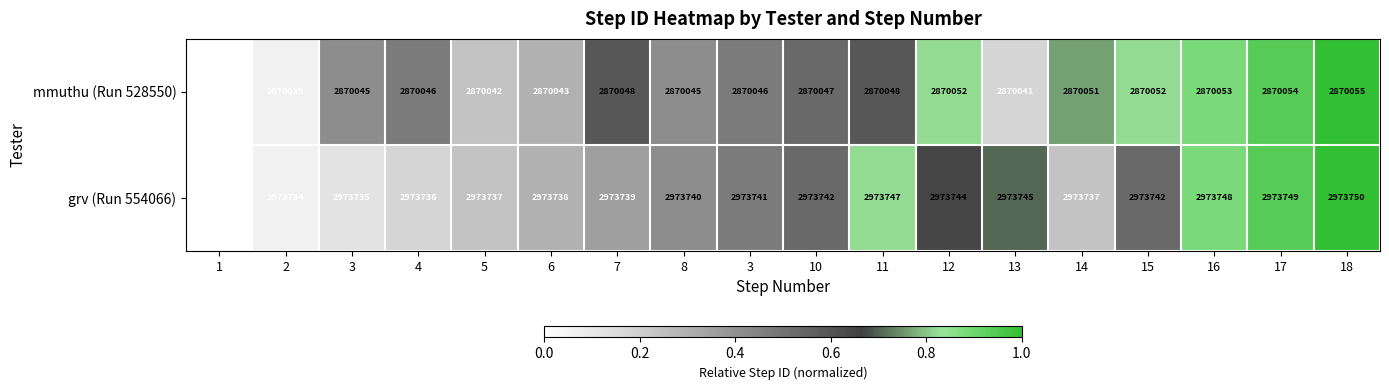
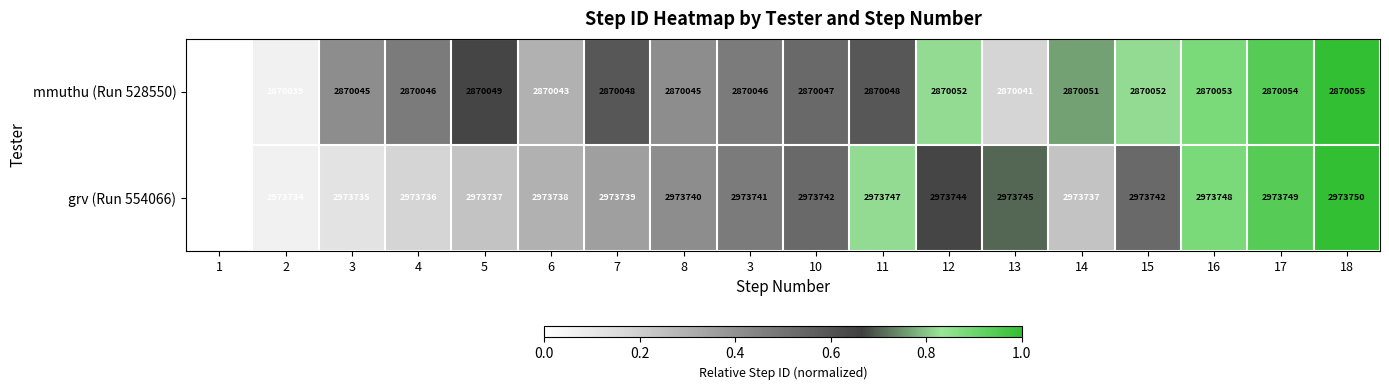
mmuthu (Run 528550), 5: 2870042 -> 2870049
